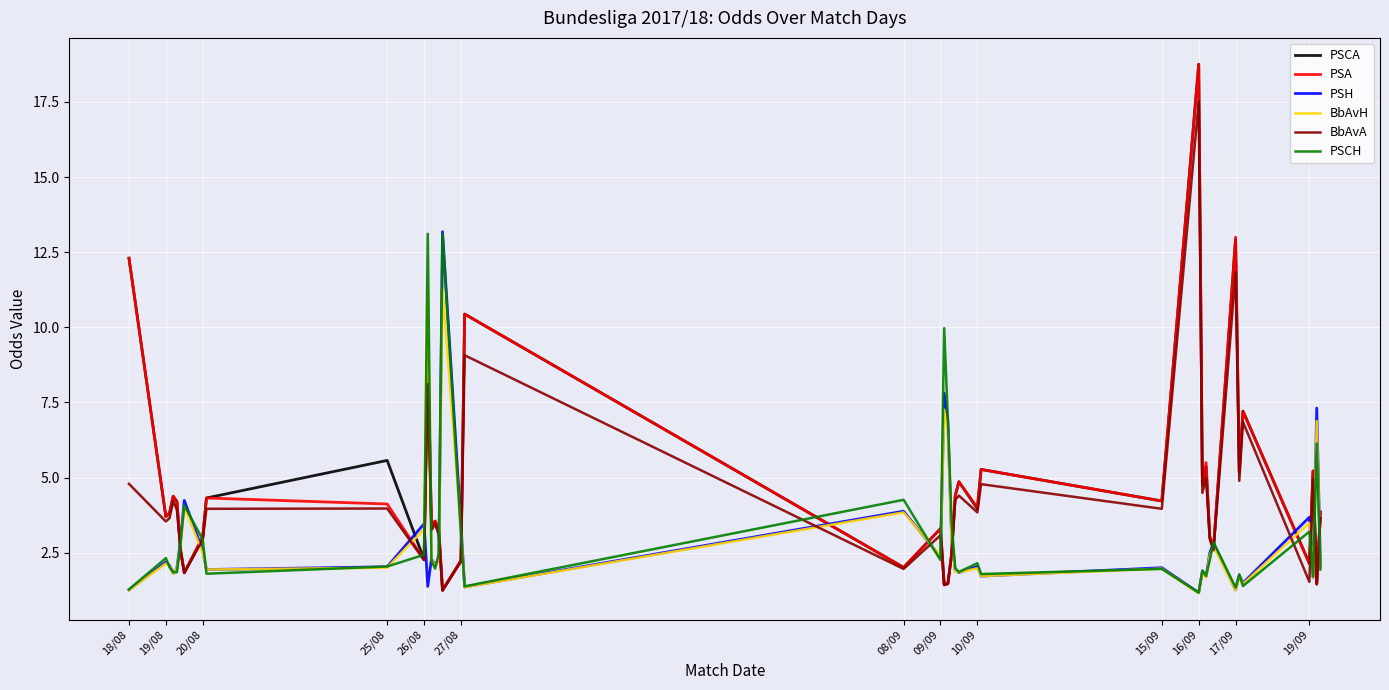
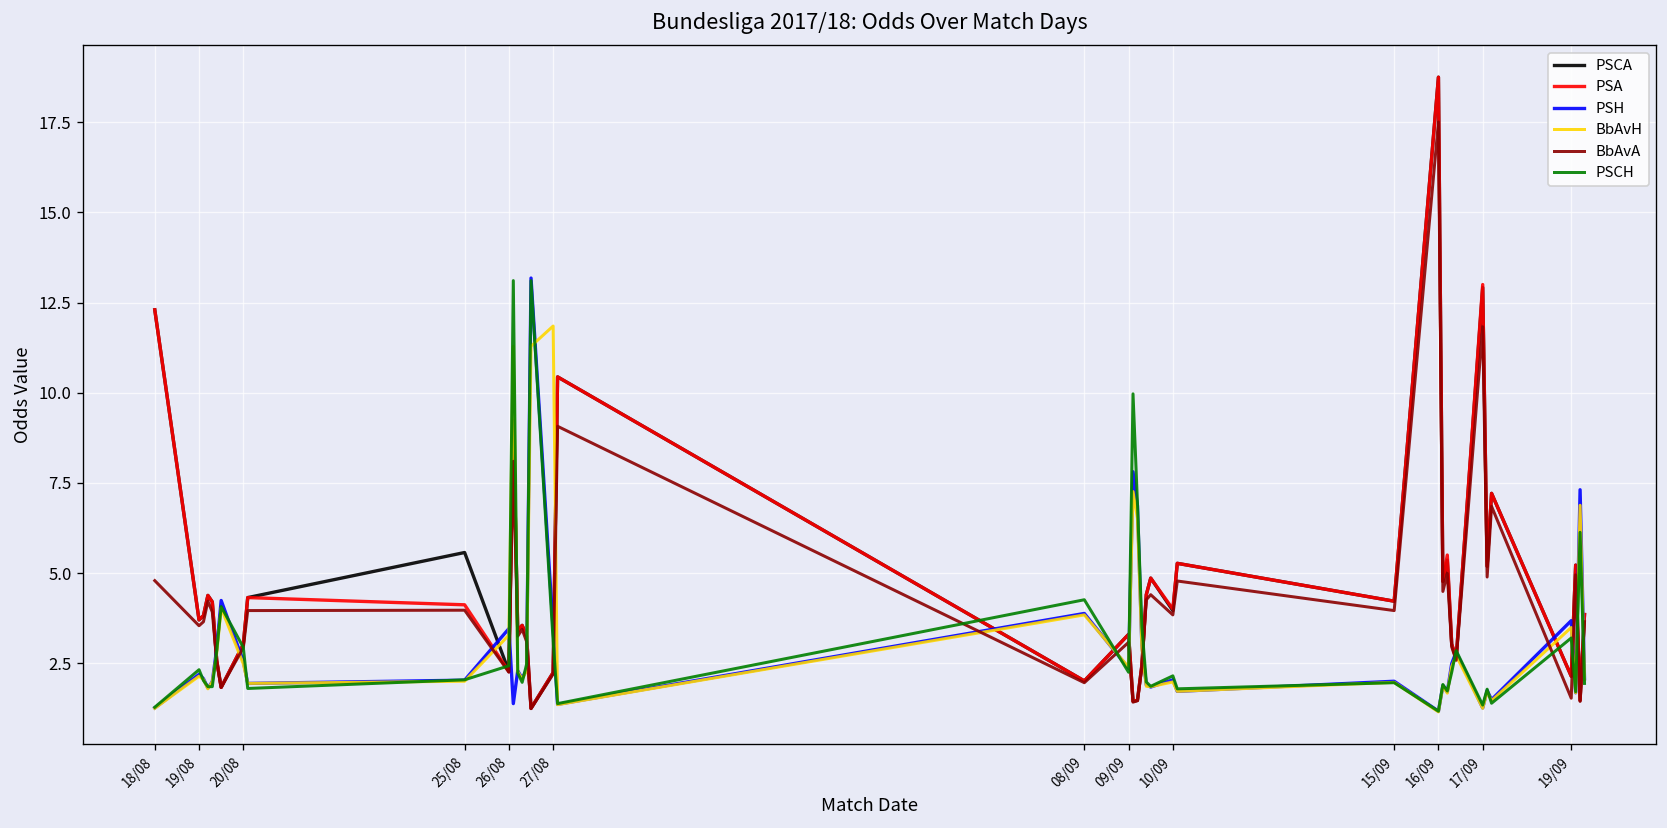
BbAvH, 27/08: 3.3 -> 11.9
